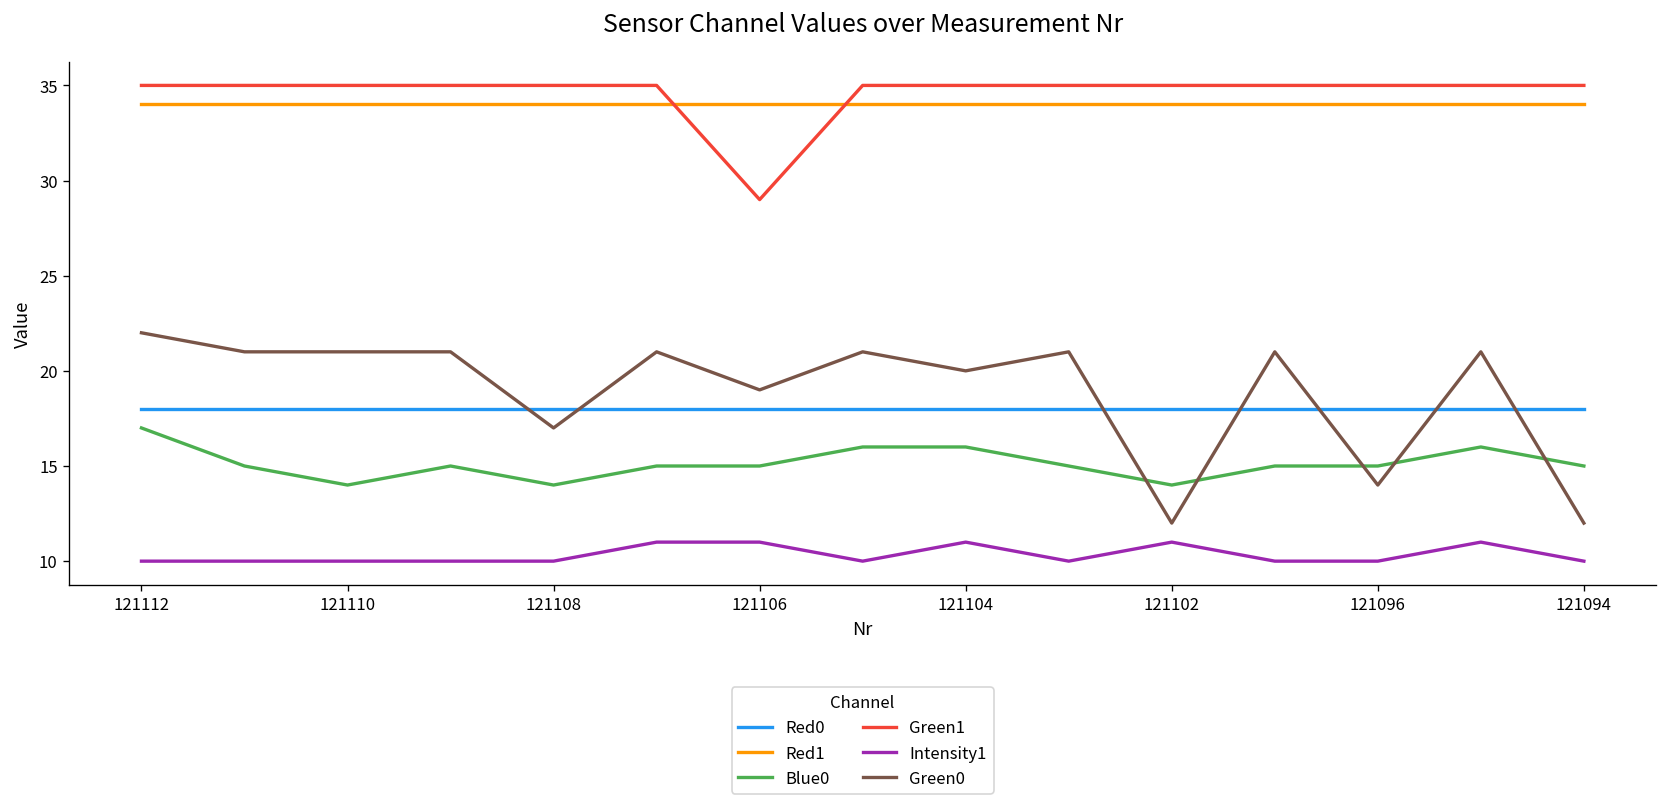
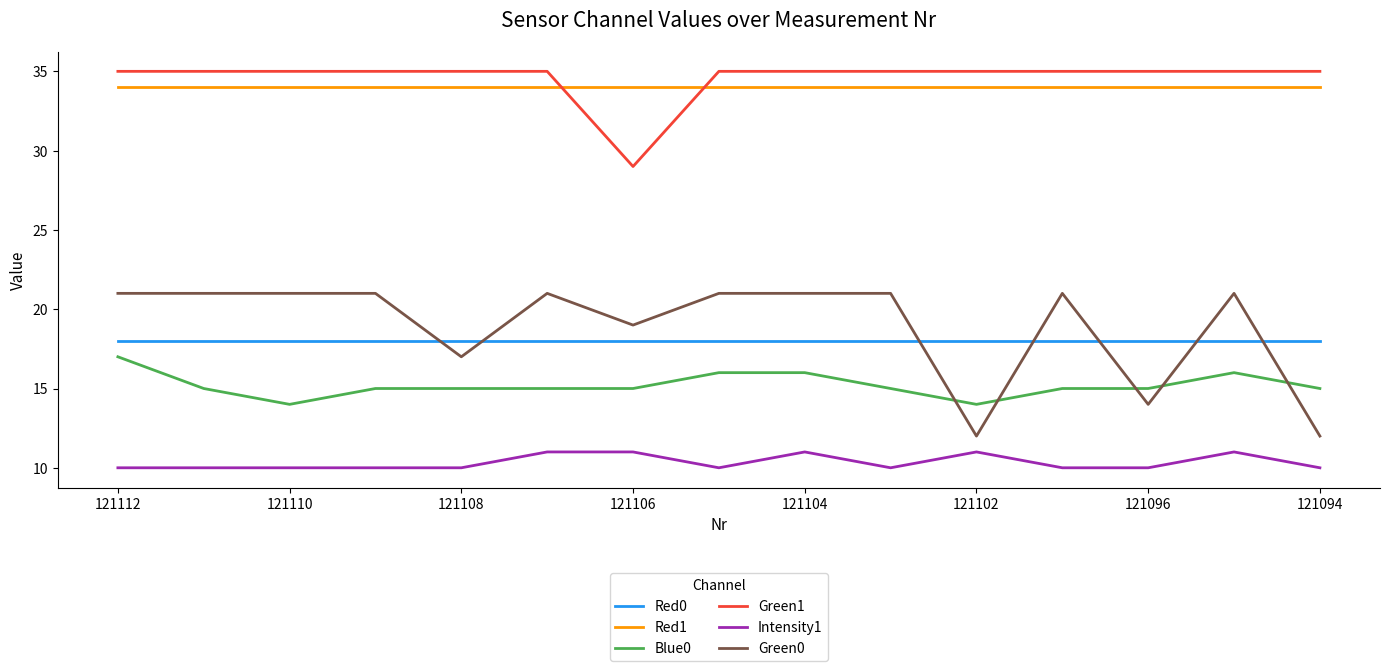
Green0, 121112: 22 -> 21
Blue0, 121108: 14 -> 15
Green0, 121104: 20 -> 21
